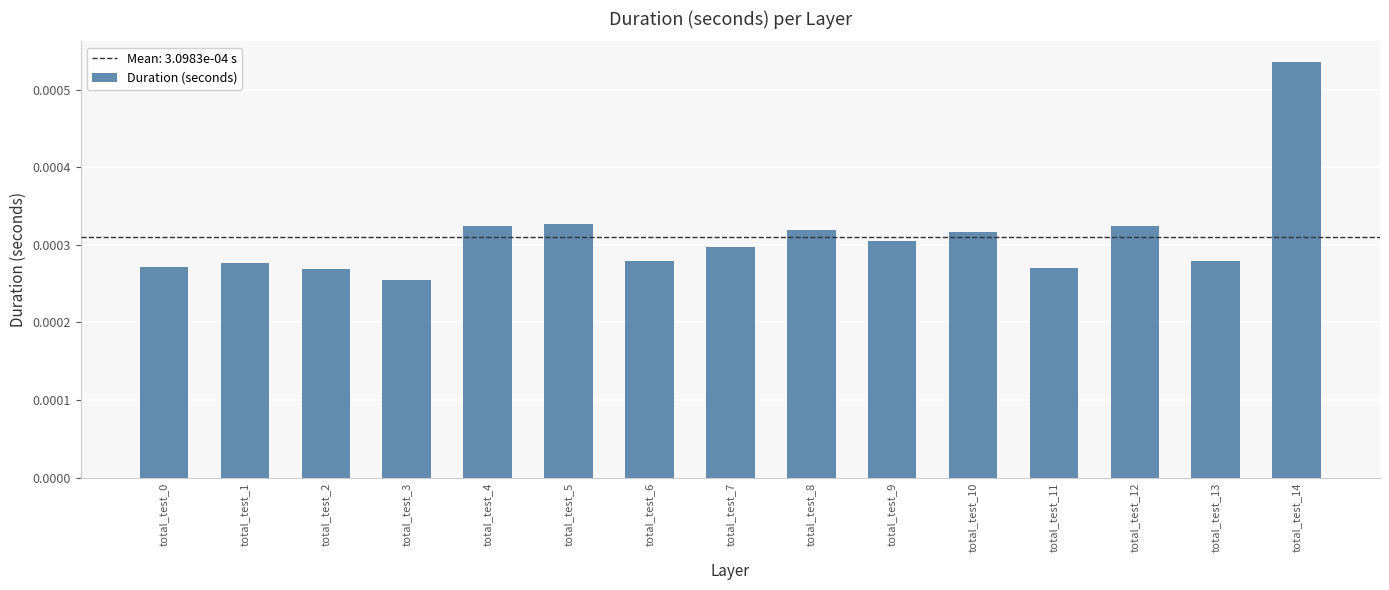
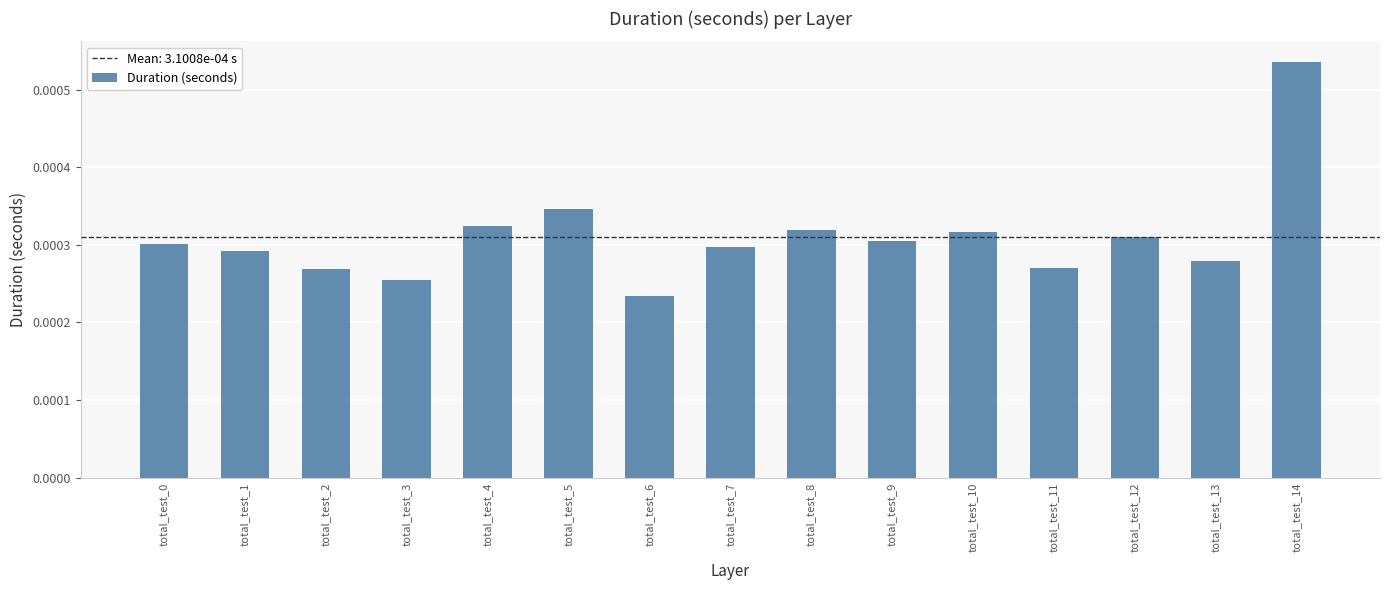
total_test_0: 0.00027 -> 0.00030
total_test_1: 0.00028 -> 0.00029
total_test_5: 0.00033 -> 0.00035
total_test_6: 0.00028 -> 0.00023
total_test_12: 0.00032 -> 0.00031
